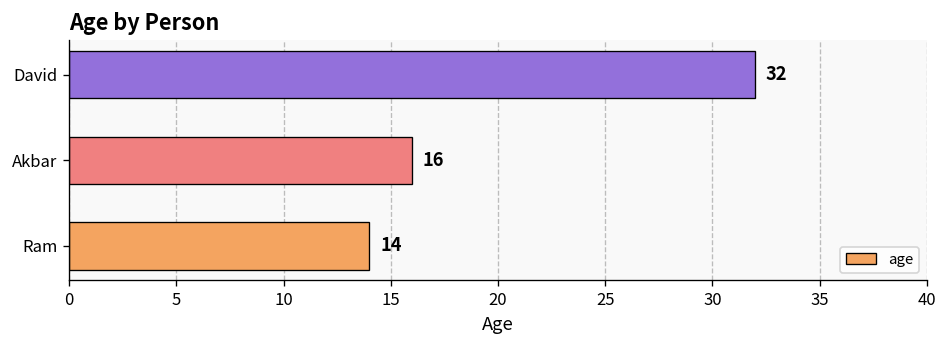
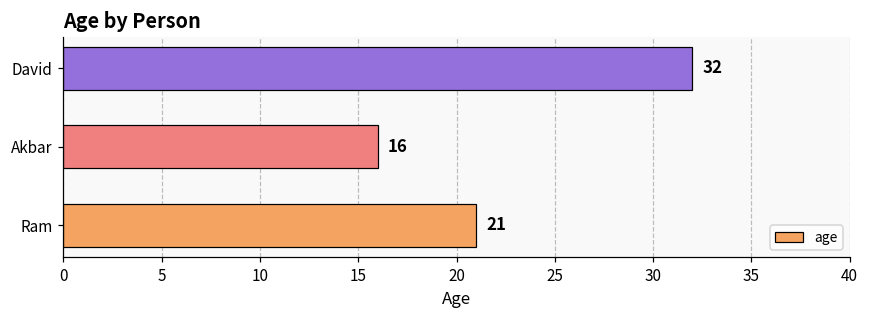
Ram: 14 -> 21
